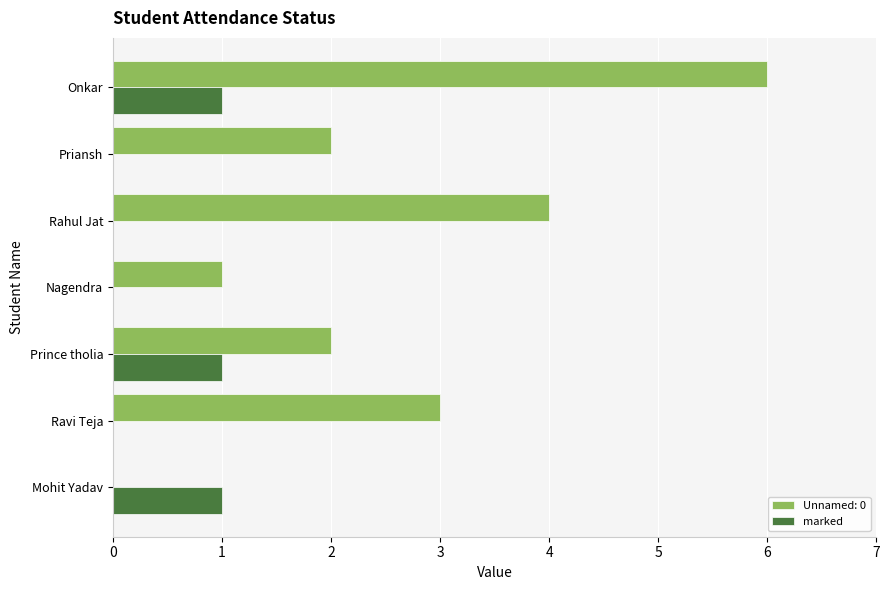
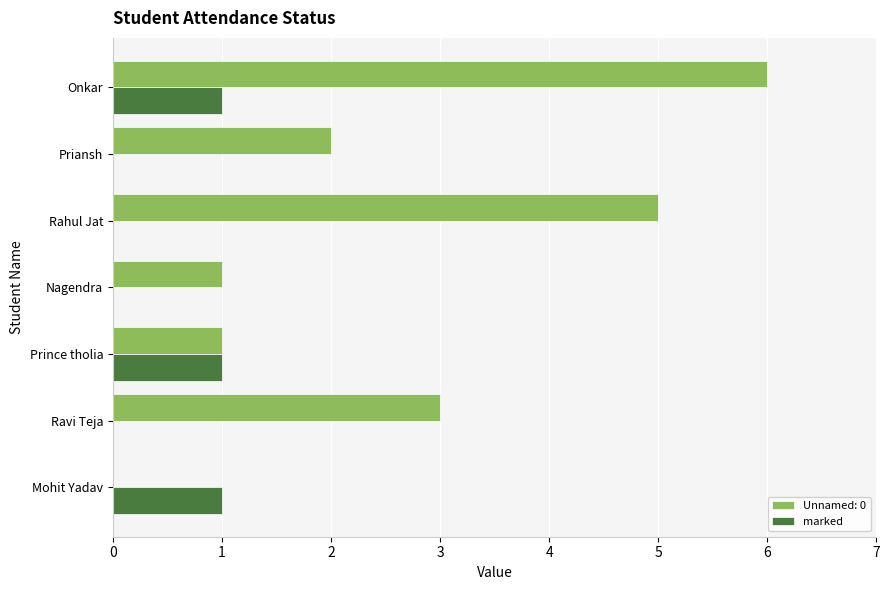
Unnamed: 0, Rahul Jat: 4 -> 5
Unnamed: 0, Prince tholia: 2 -> 1
